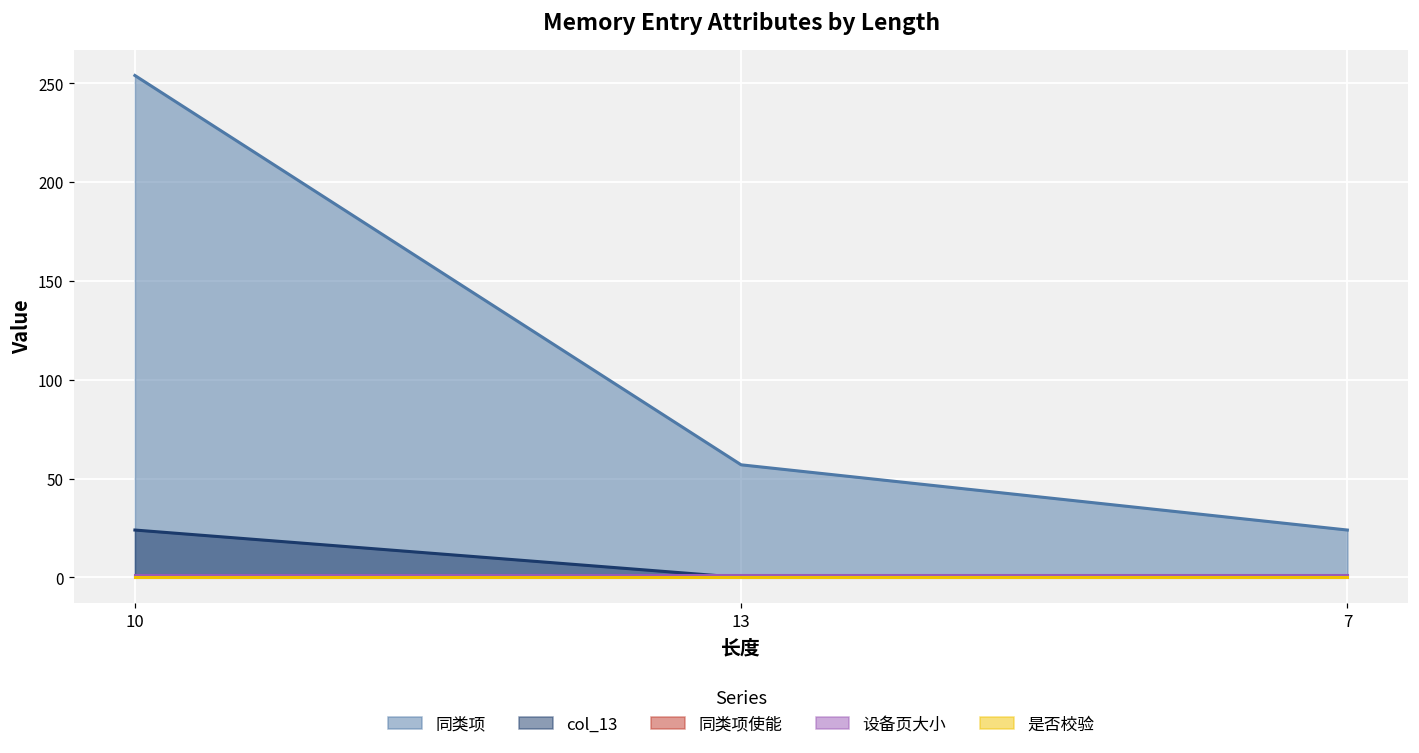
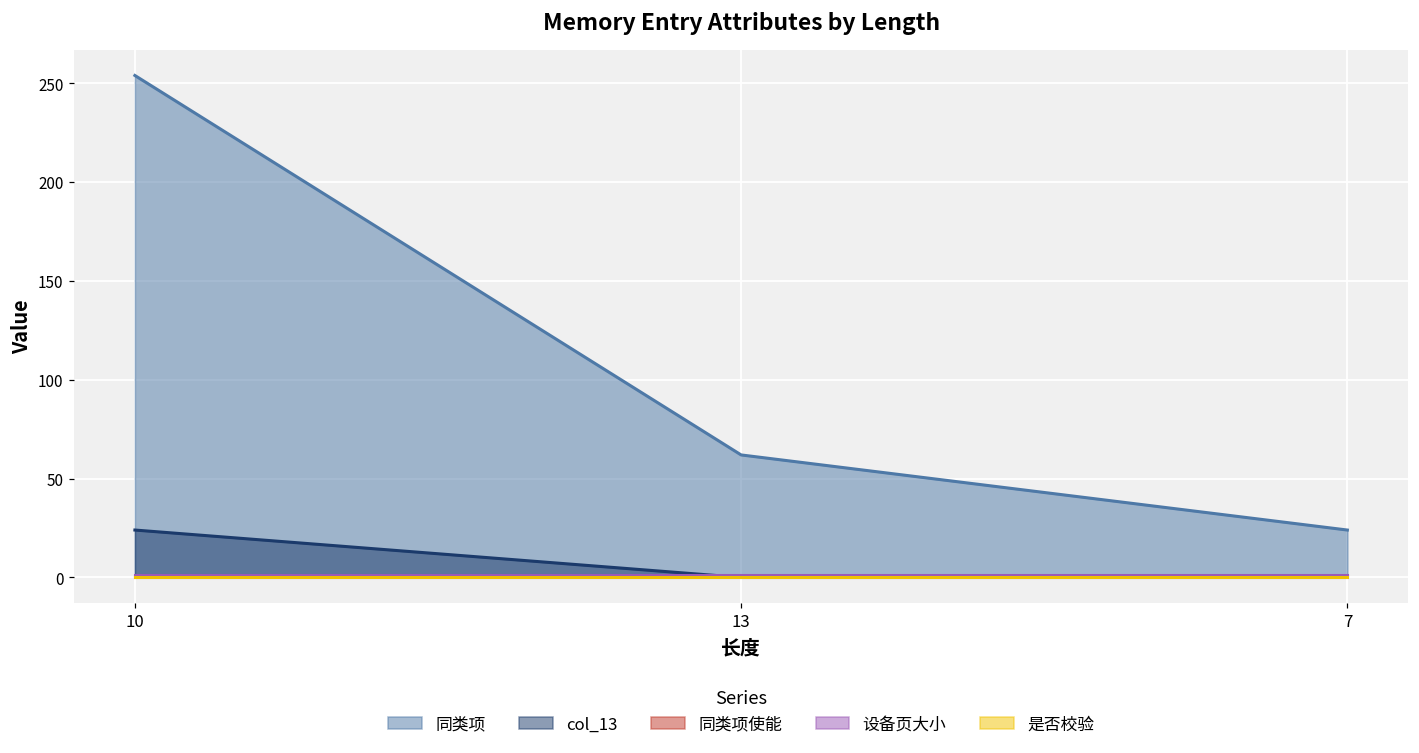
同类项, 13: 57 -> 62
